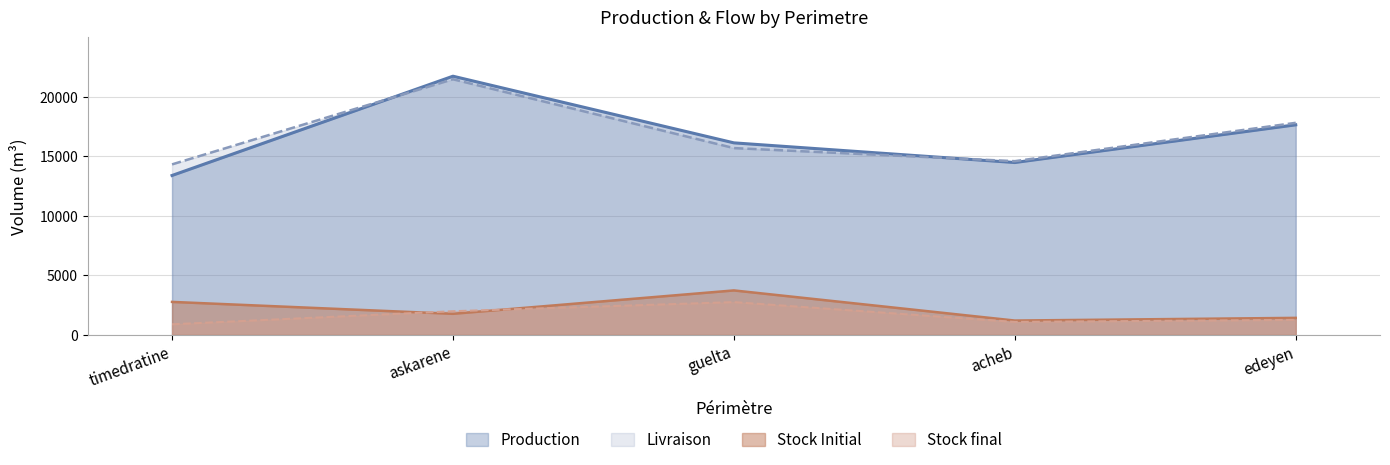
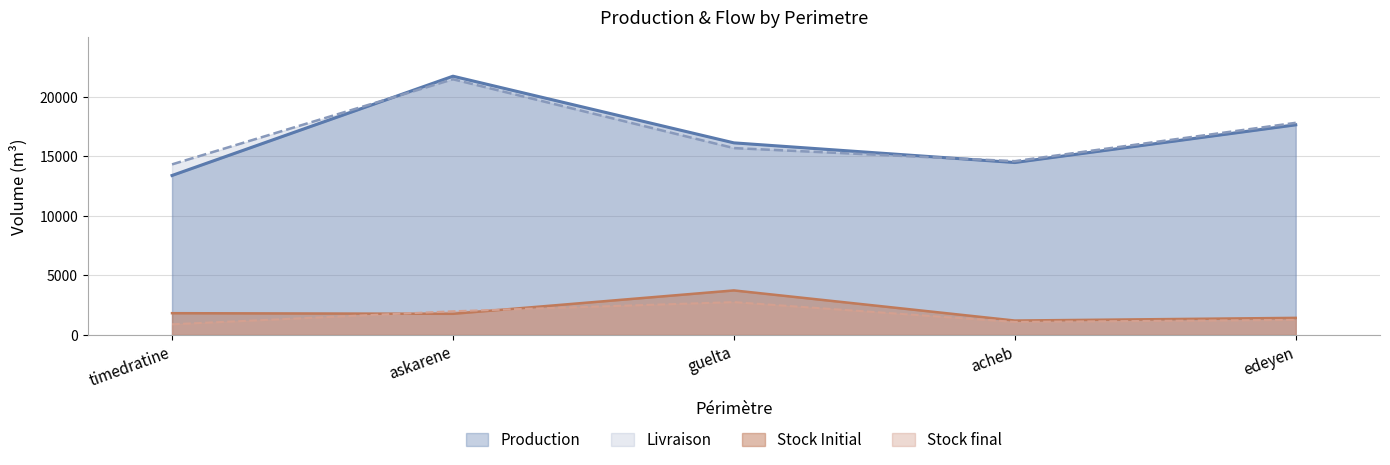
Stock Initial, timedratine: 2800 -> 1800
